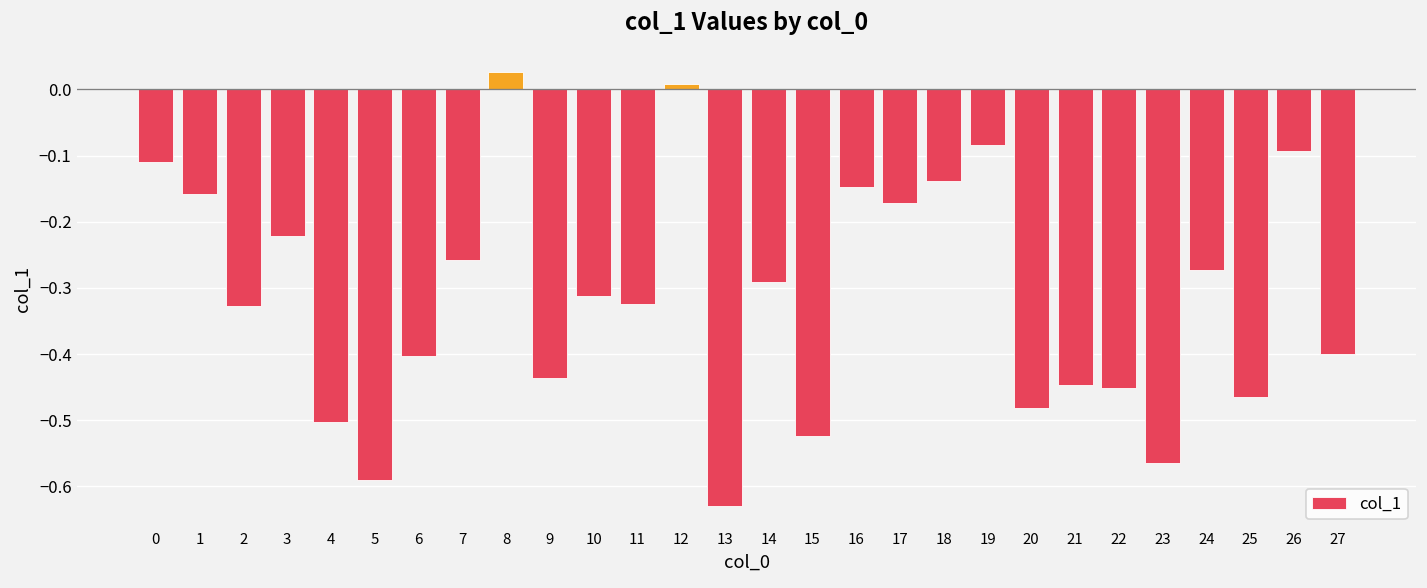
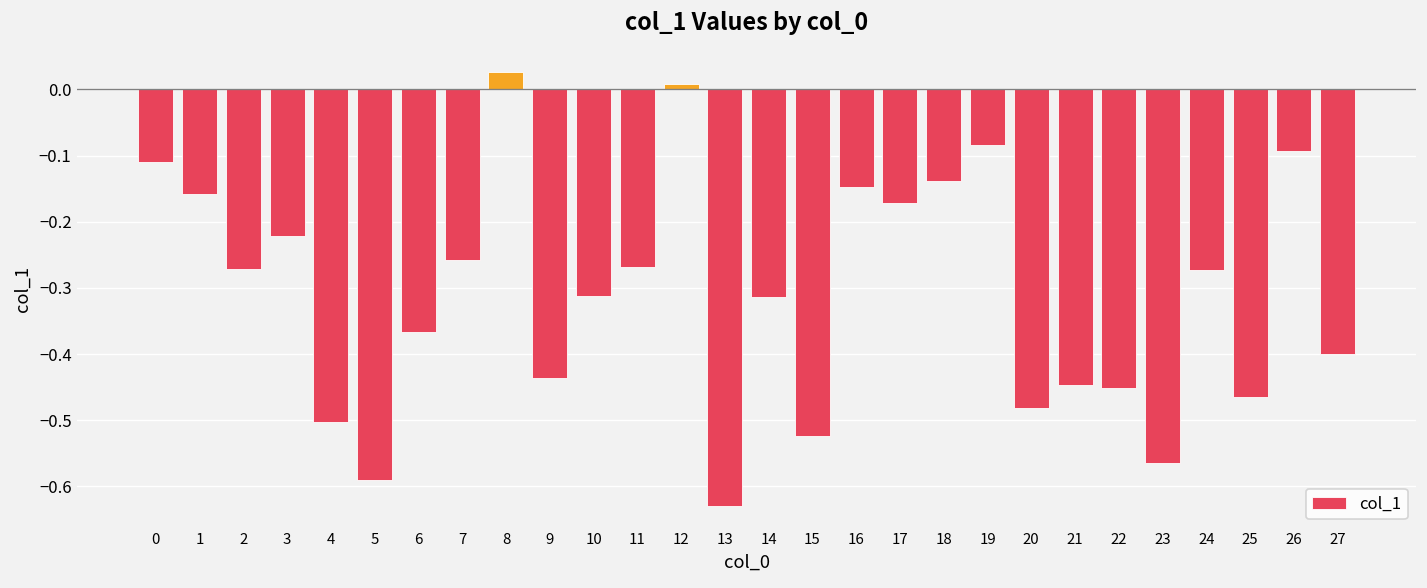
2: -0.33 -> -0.27
6: -0.40 -> -0.37
11: -0.33 -> -0.27
14: -0.29 -> -0.31
